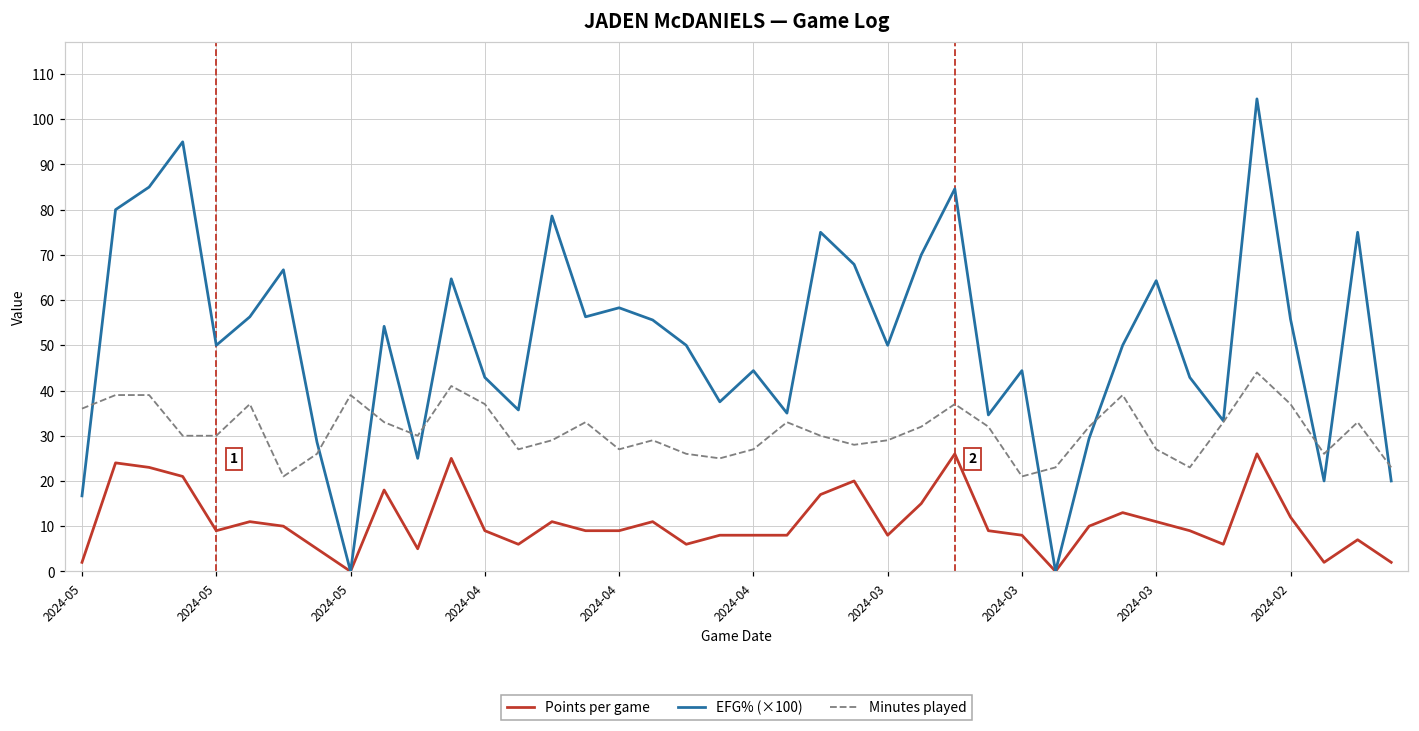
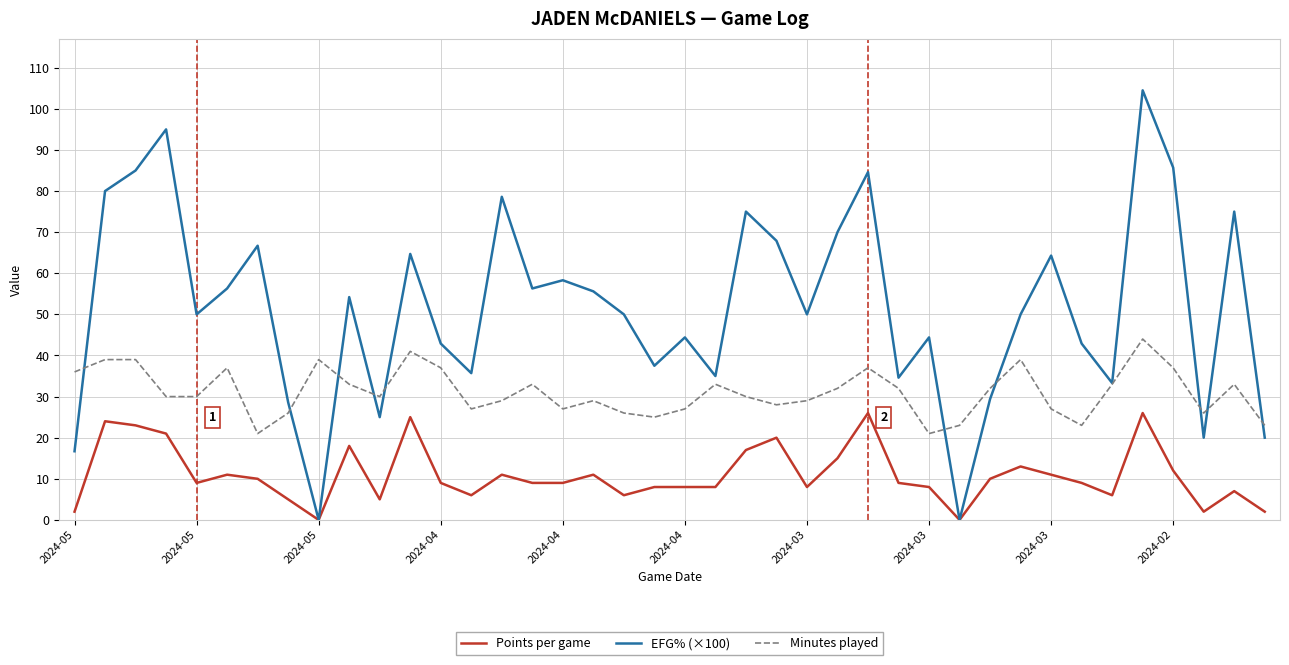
EFG% (×100), 2024-02: 56 -> 86
